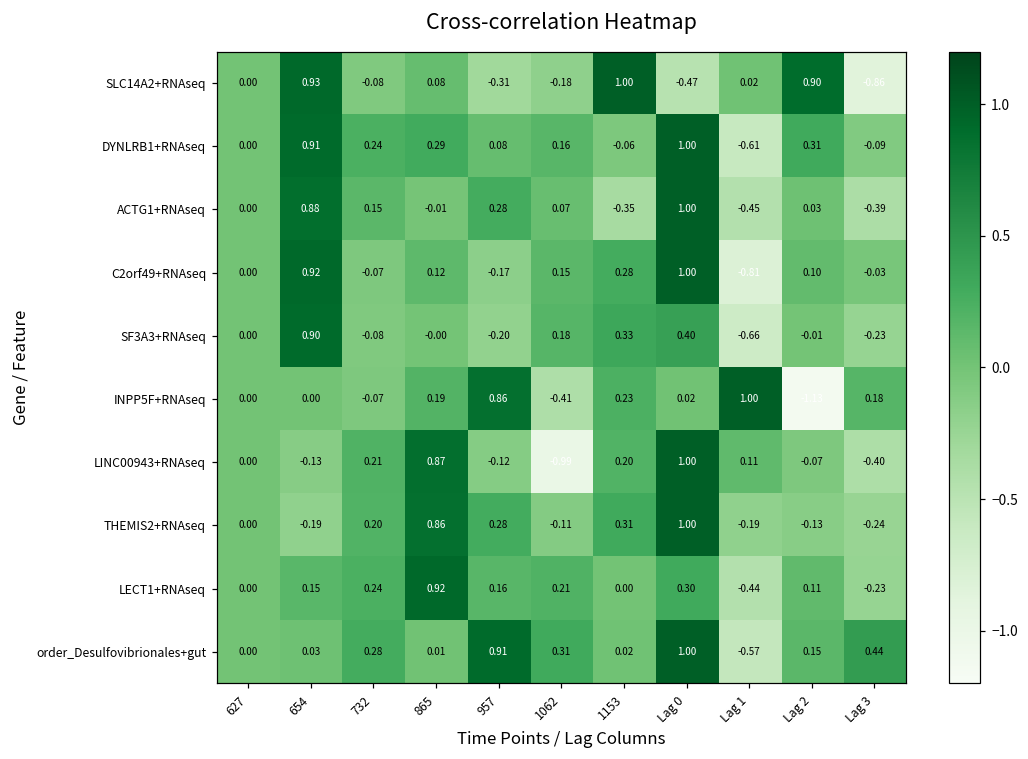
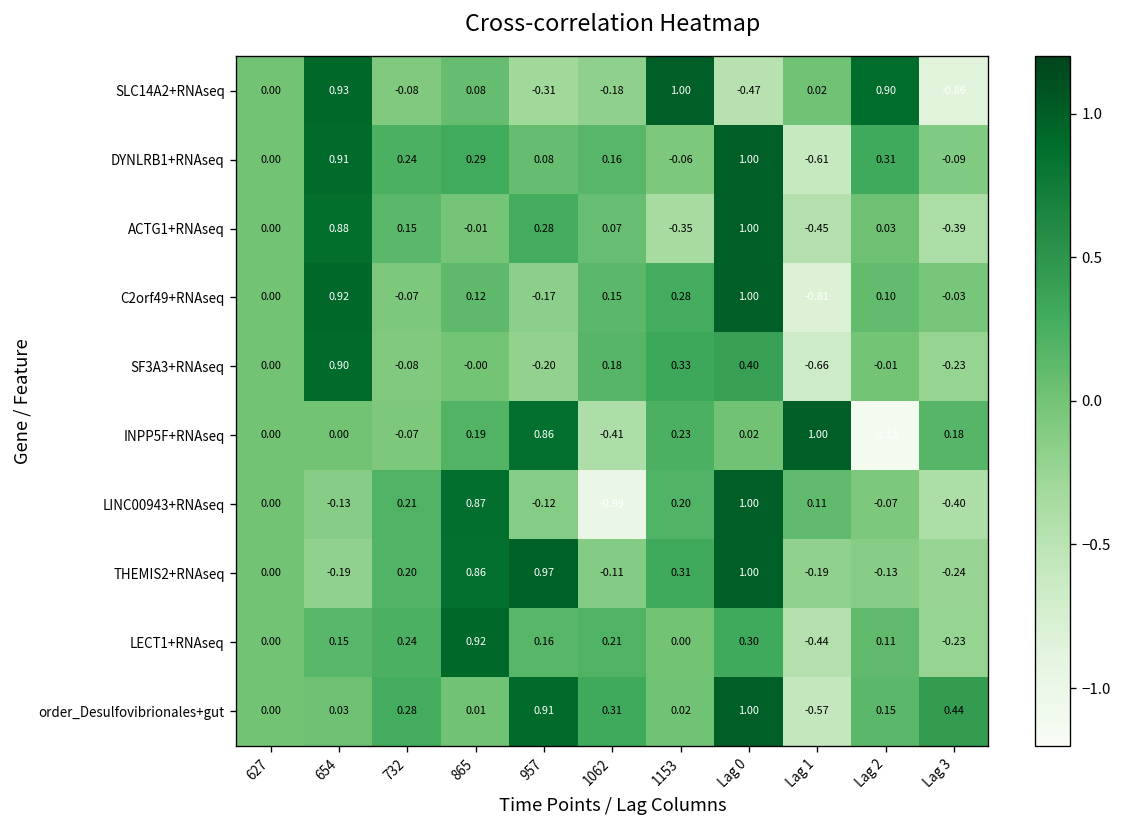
THEMIS2+RNAseq, 957: 0.28 -> 0.97
